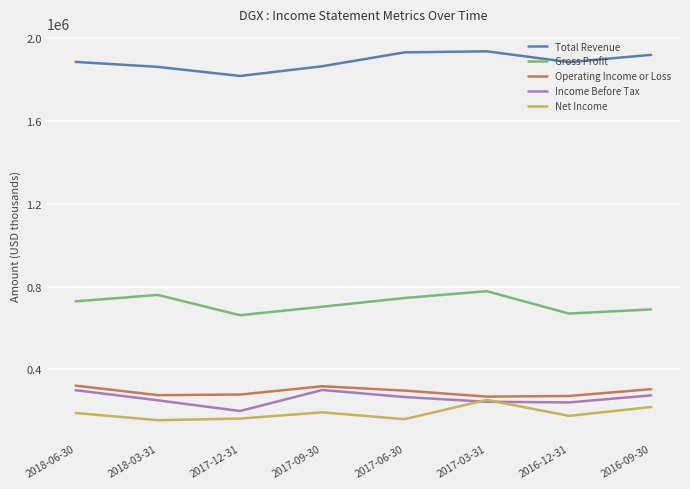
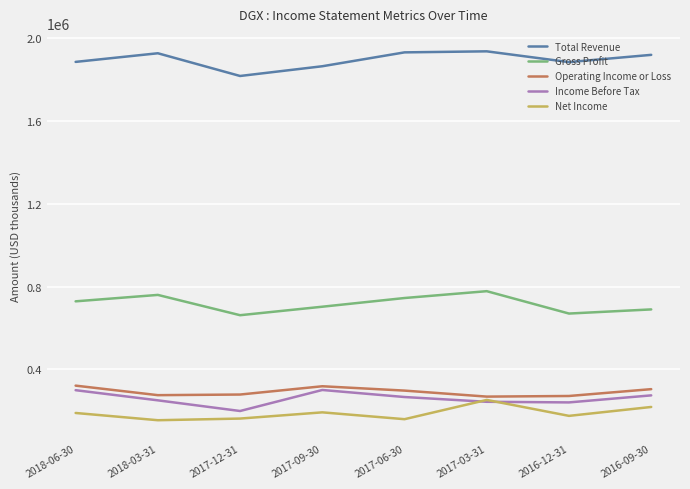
Total Revenue, 2018-03-31: 1860000 -> 1930000
